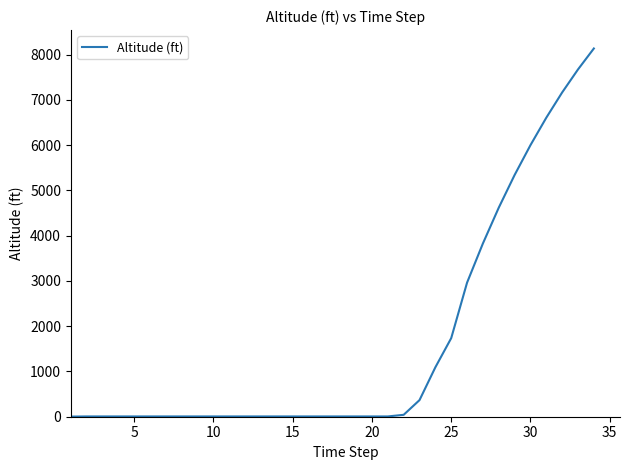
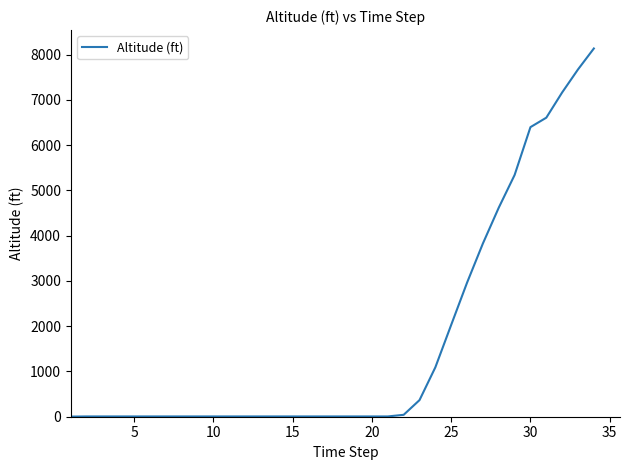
25: 1700 -> 2000
30: 6000 -> 6400
